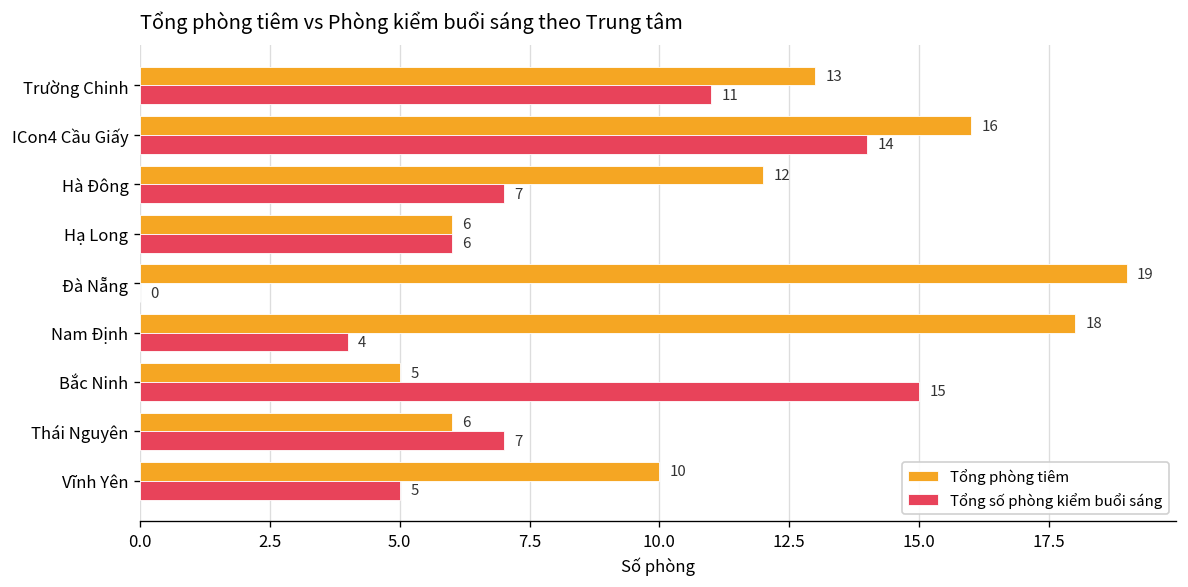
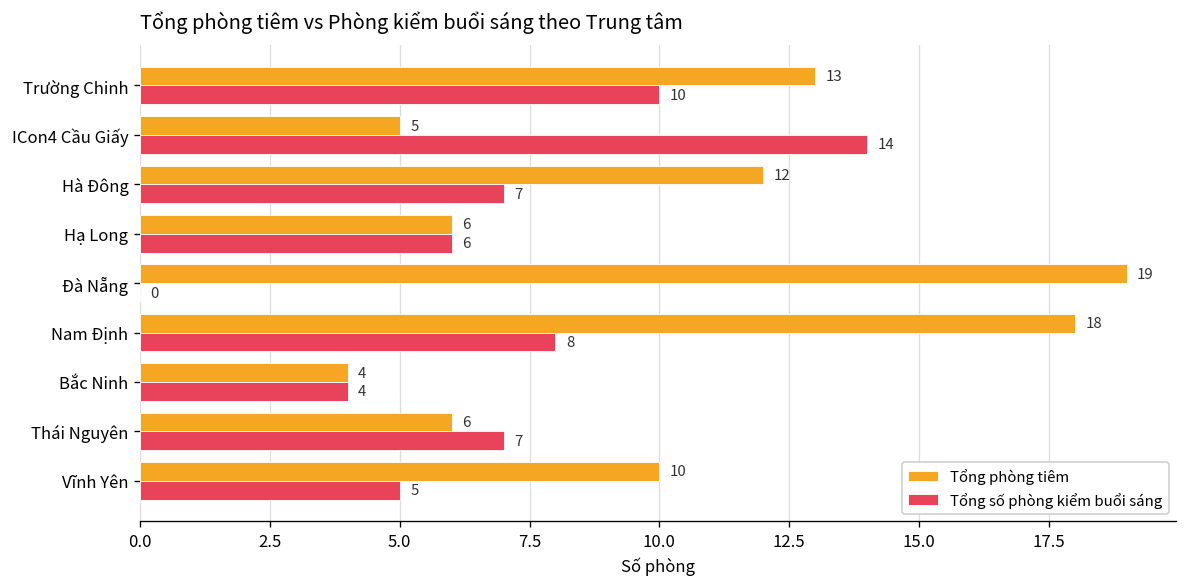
Tổng số phòng kiểm buổi sáng, Trường Chinh: 11 -> 10
Tổng phòng tiêm, ICon4 Cầu Giấy: 16 -> 5
Tổng số phòng kiểm buổi sáng, Nam Định: 4 -> 8
Tổng phòng tiêm, Bắc Ninh: 5 -> 4
Tổng số phòng kiểm buổi sáng, Bắc Ninh: 15 -> 4
